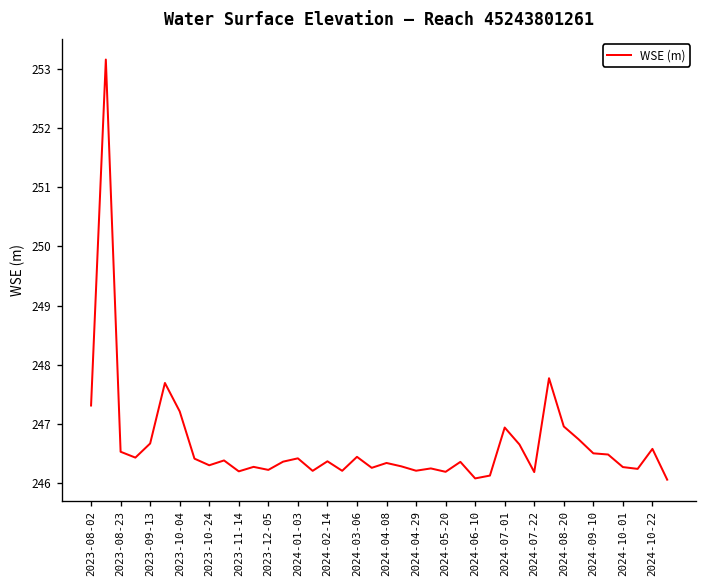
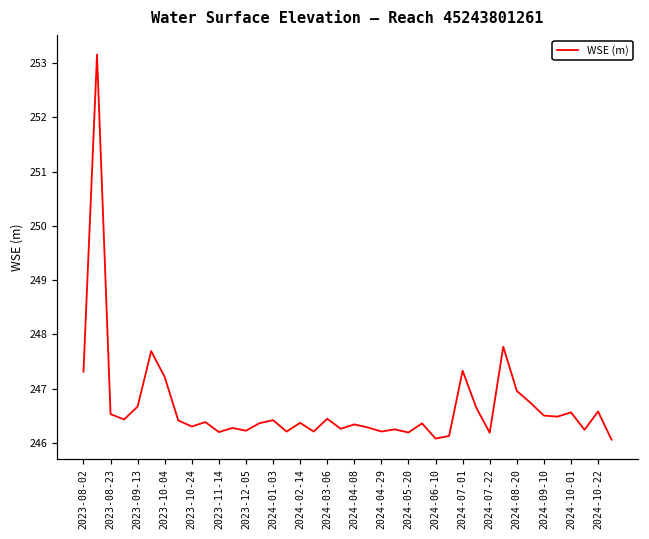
2024-07-01: 246.9 -> 247.3
2024-10-01: 246.3 -> 246.6
